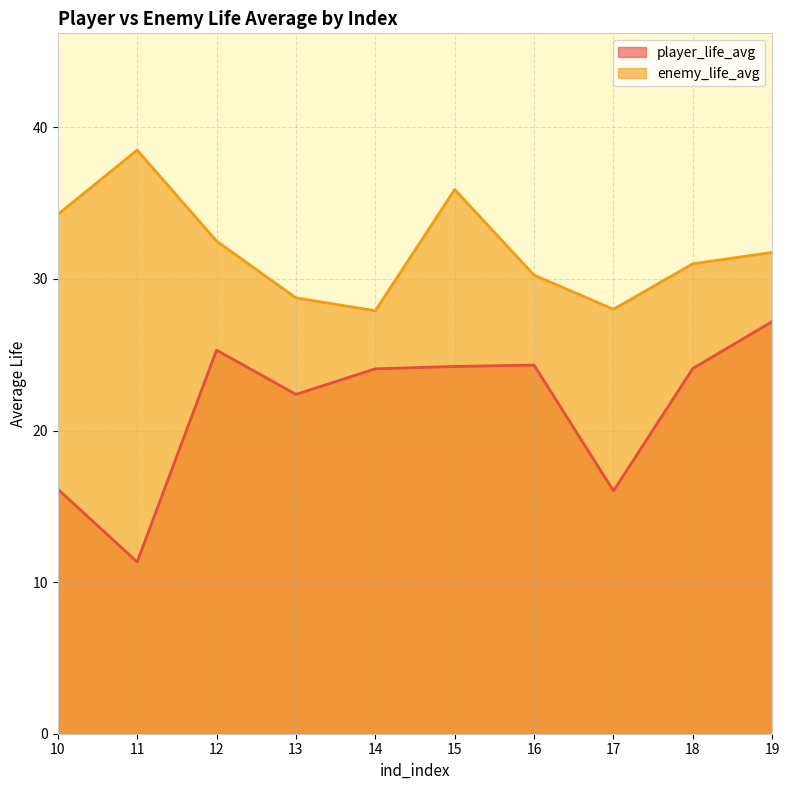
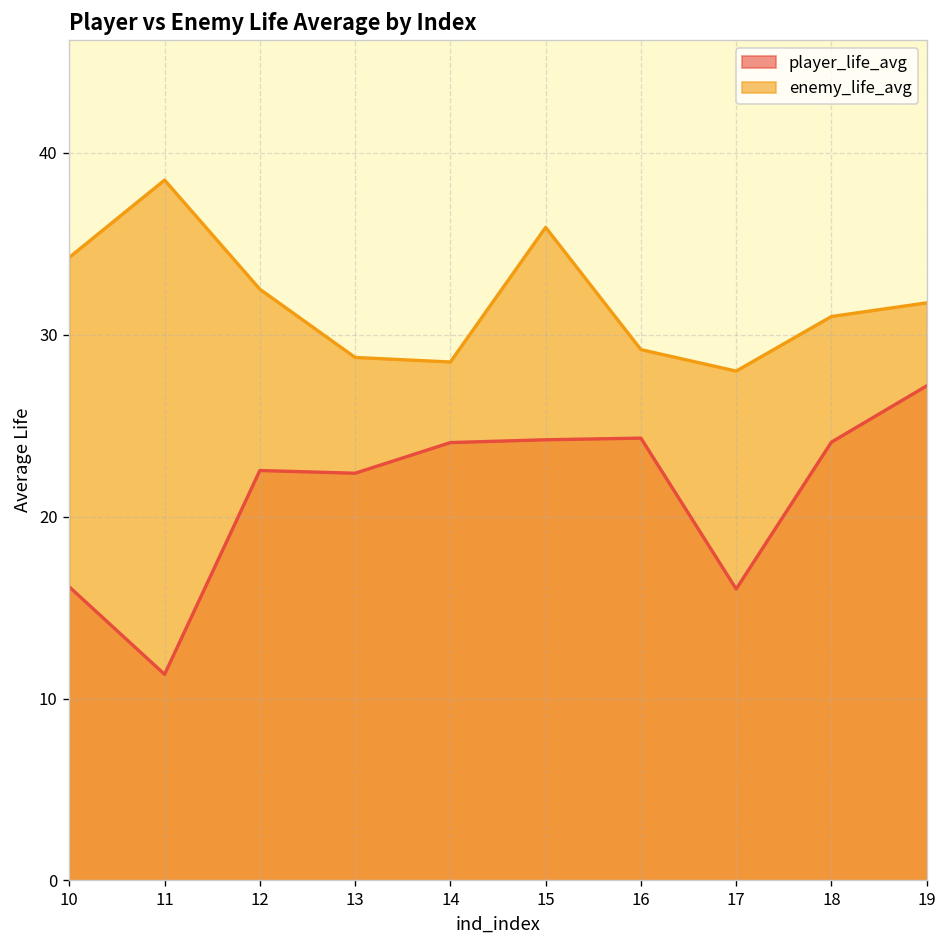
player_life_avg, 12: 25.3 -> 22.5
enemy_life_avg, 14: 27.9 -> 28.5
enemy_life_avg, 16: 30.3 -> 29.2
